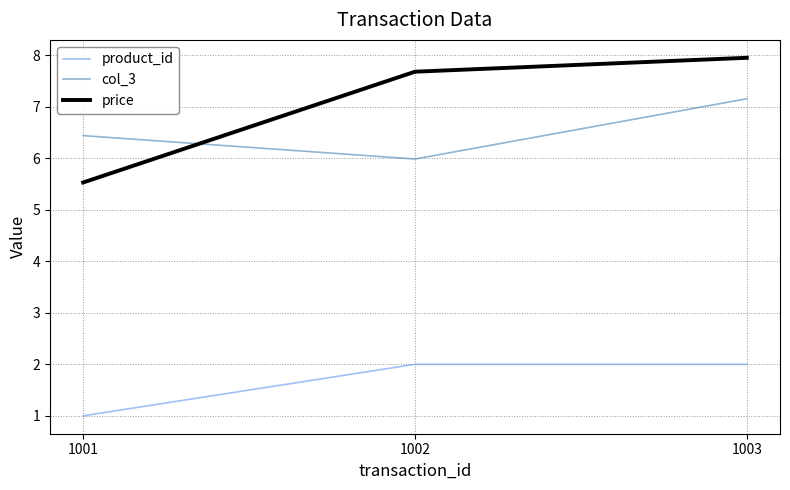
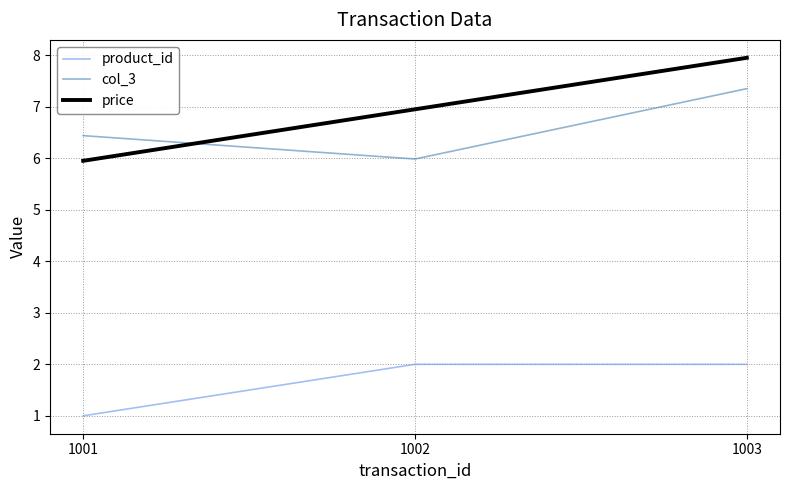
price, 1001: 5.5 -> 6.0
price, 1002: 7.7 -> 7.0
col_3, 1003: 7.2 -> 7.4
